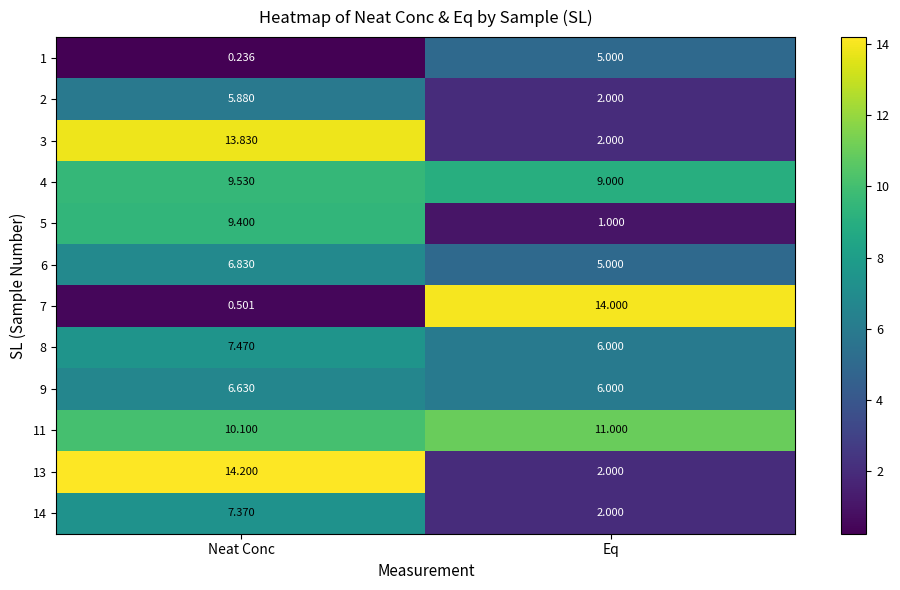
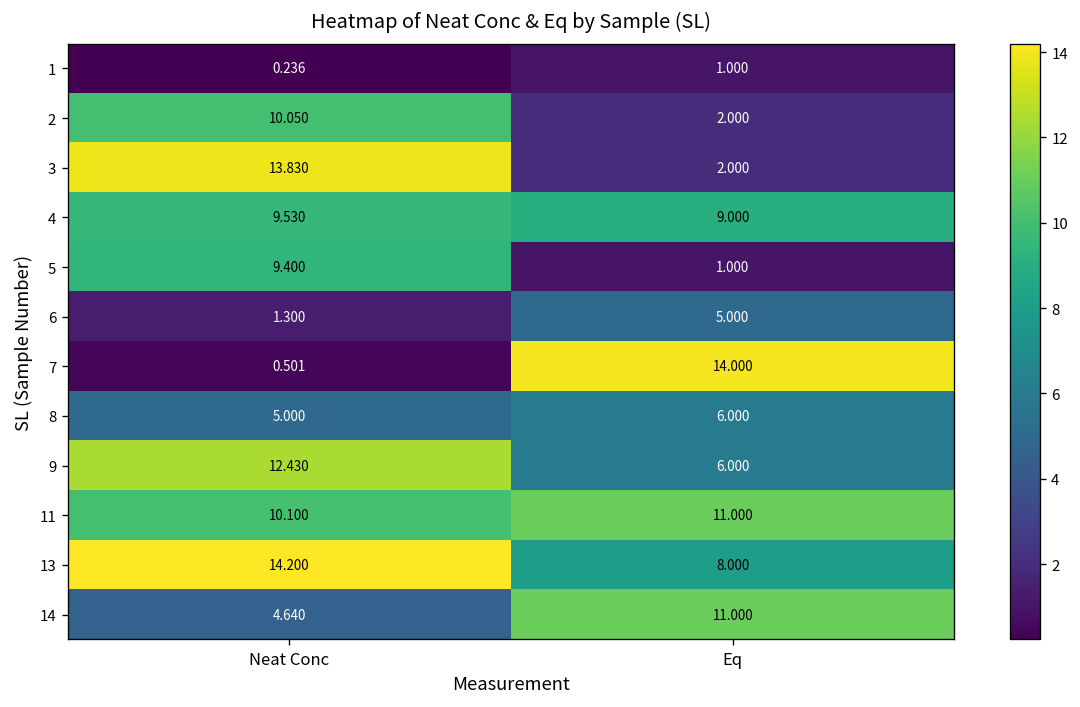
1, Eq: 5.000 -> 1.000
2, Neat Conc: 5.880 -> 10.050
6, Neat Conc: 6.830 -> 1.300
8, Neat Conc: 7.470 -> 5.000
9, Neat Conc: 6.630 -> 12.430
13, Eq: 2.000 -> 8.000
14, Neat Conc: 7.370 -> 4.640
14, Eq: 2.000 -> 11.000
